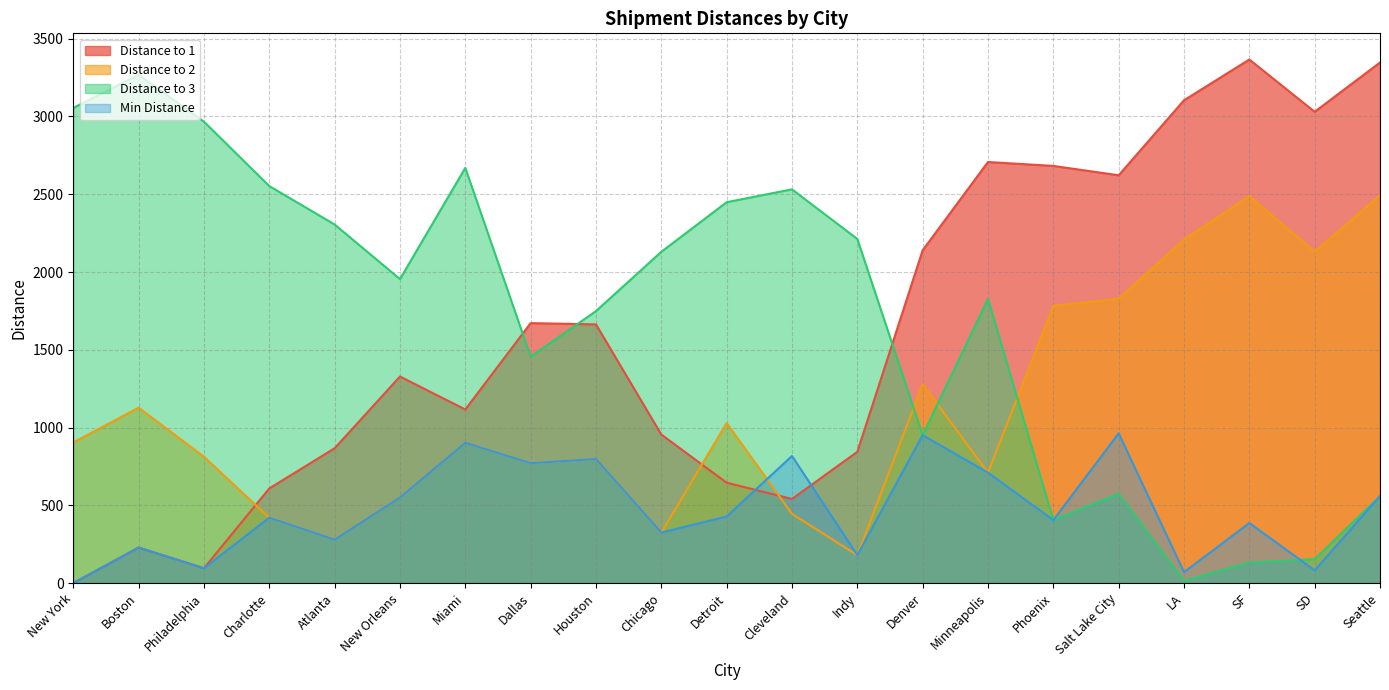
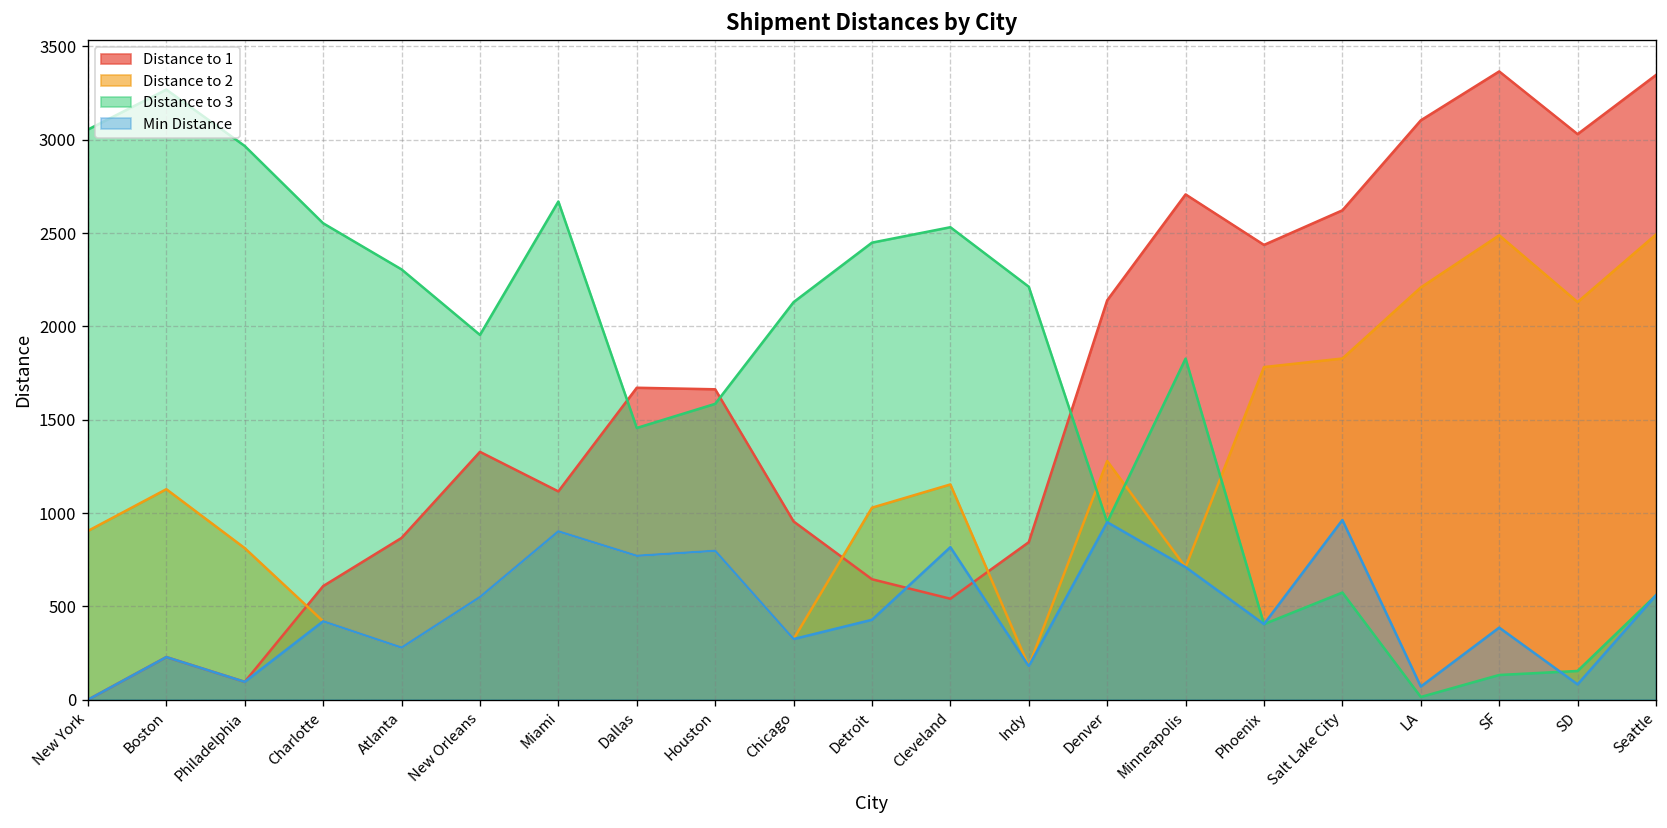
Distance to 3, Houston: 1750 -> 1590
Distance to 2, Cleveland: 450 -> 1150
Distance to 1, Phoenix: 2680 -> 2440
